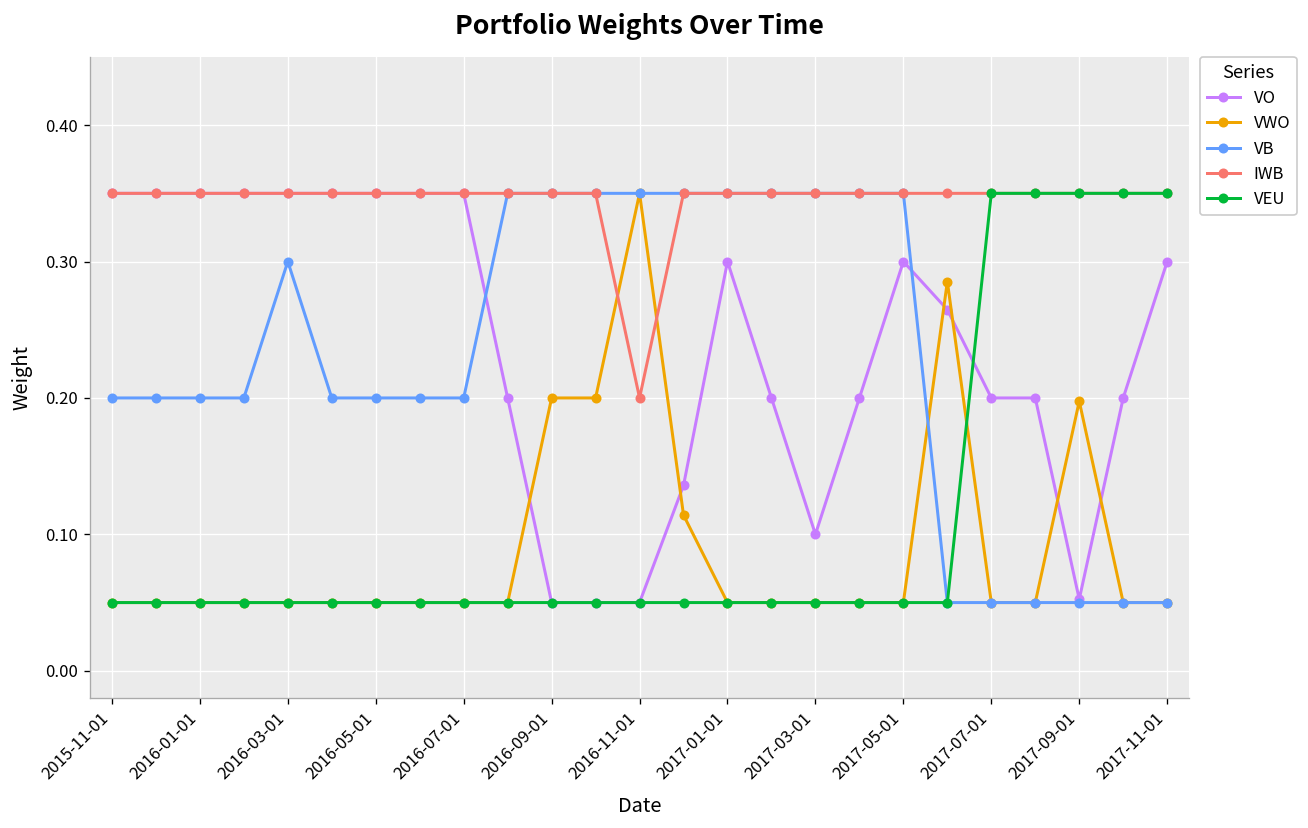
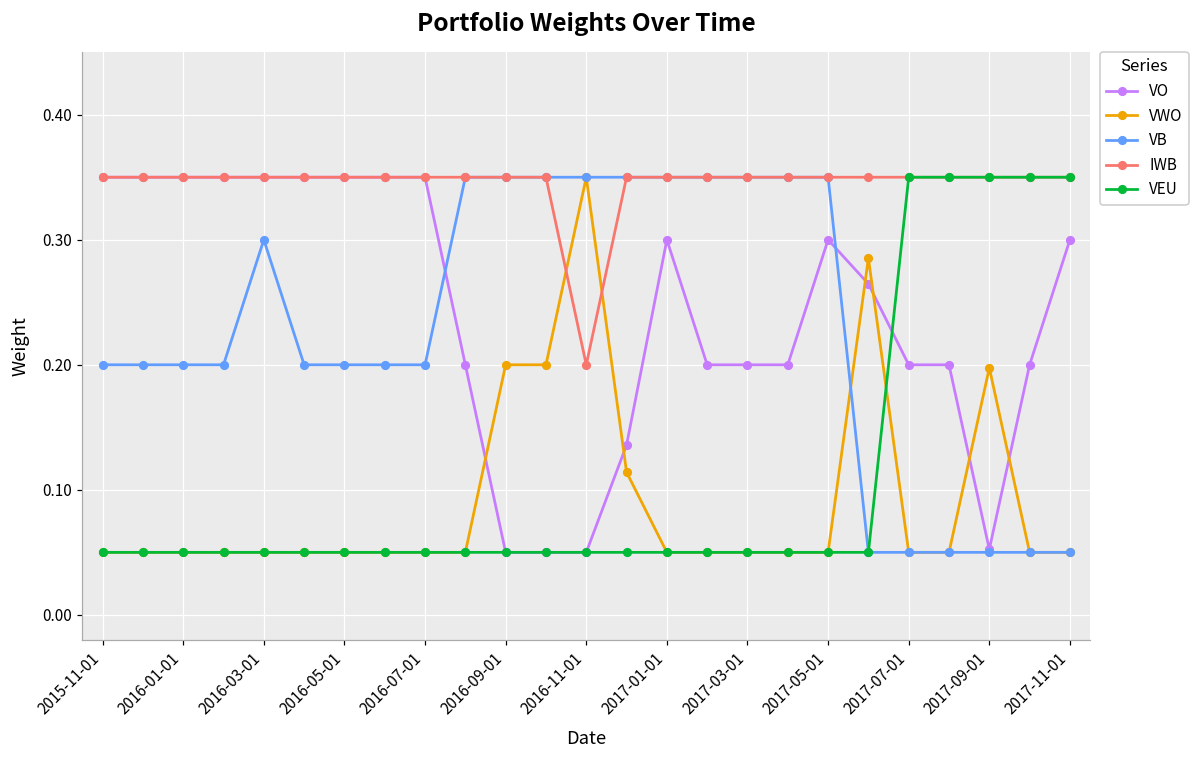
VO, 2017-03-01: 0.1 -> 0.2
